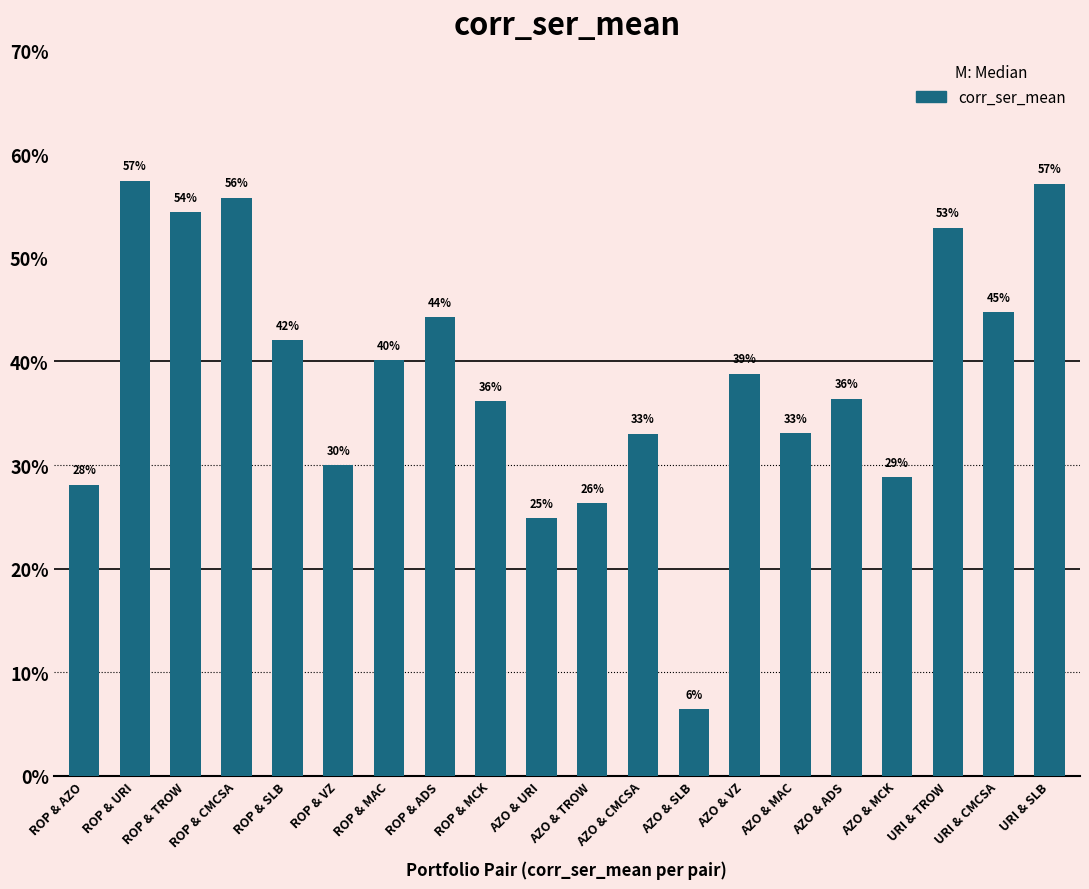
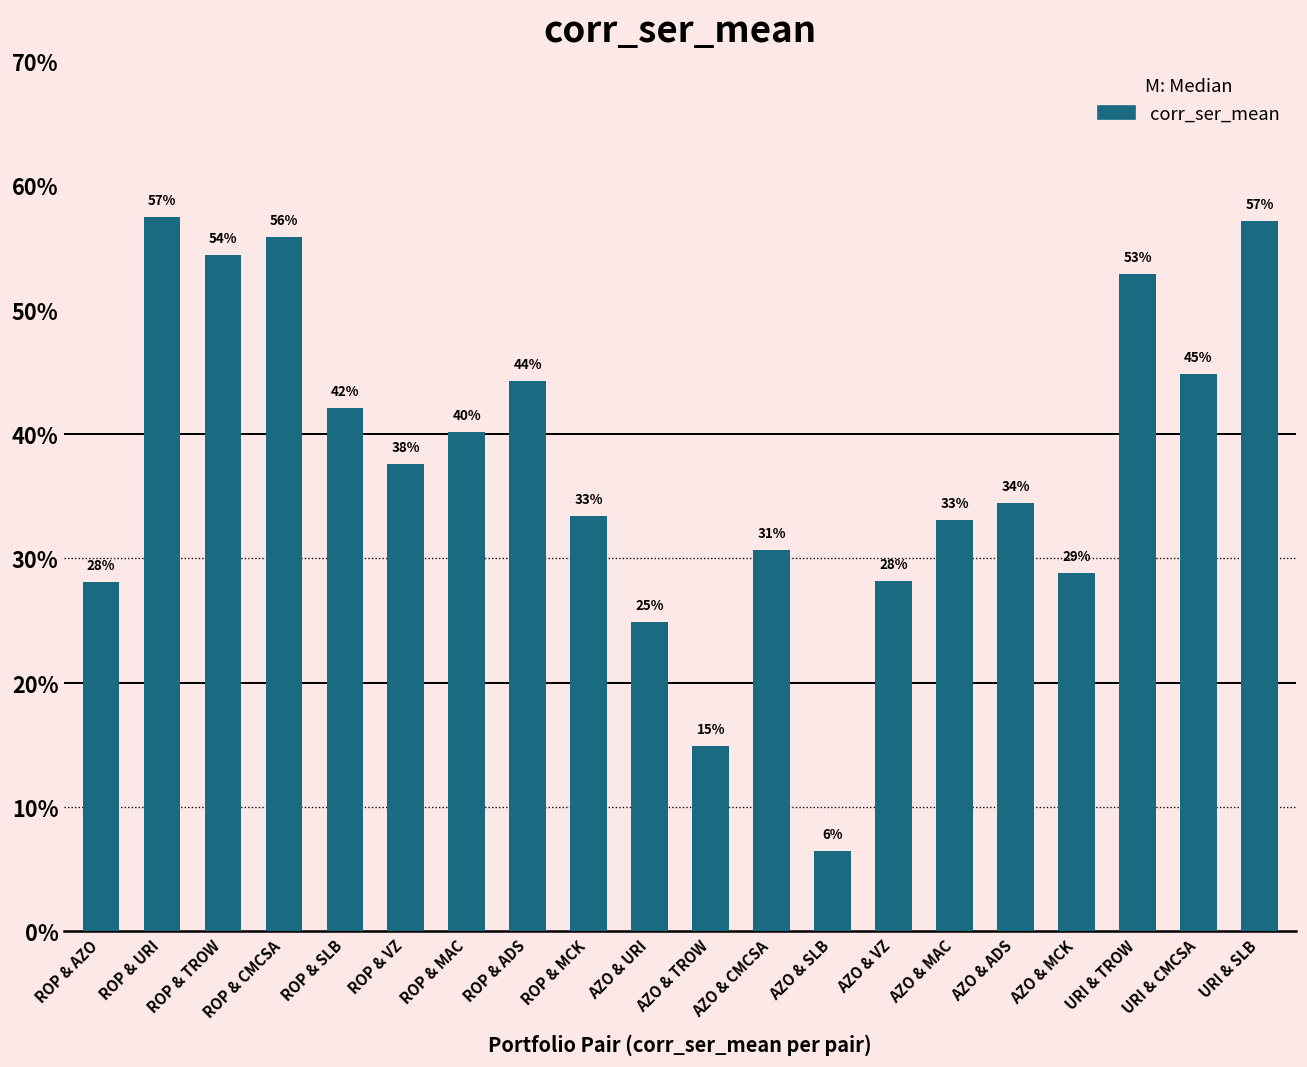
ROP & VZ: 30% -> 38%
ROP & MCK: 36% -> 33%
AZO & TROW: 26% -> 15%
AZO & CMCSA: 33% -> 31%
AZO & VZ: 39% -> 28%
AZO & ADS: 36% -> 34%
